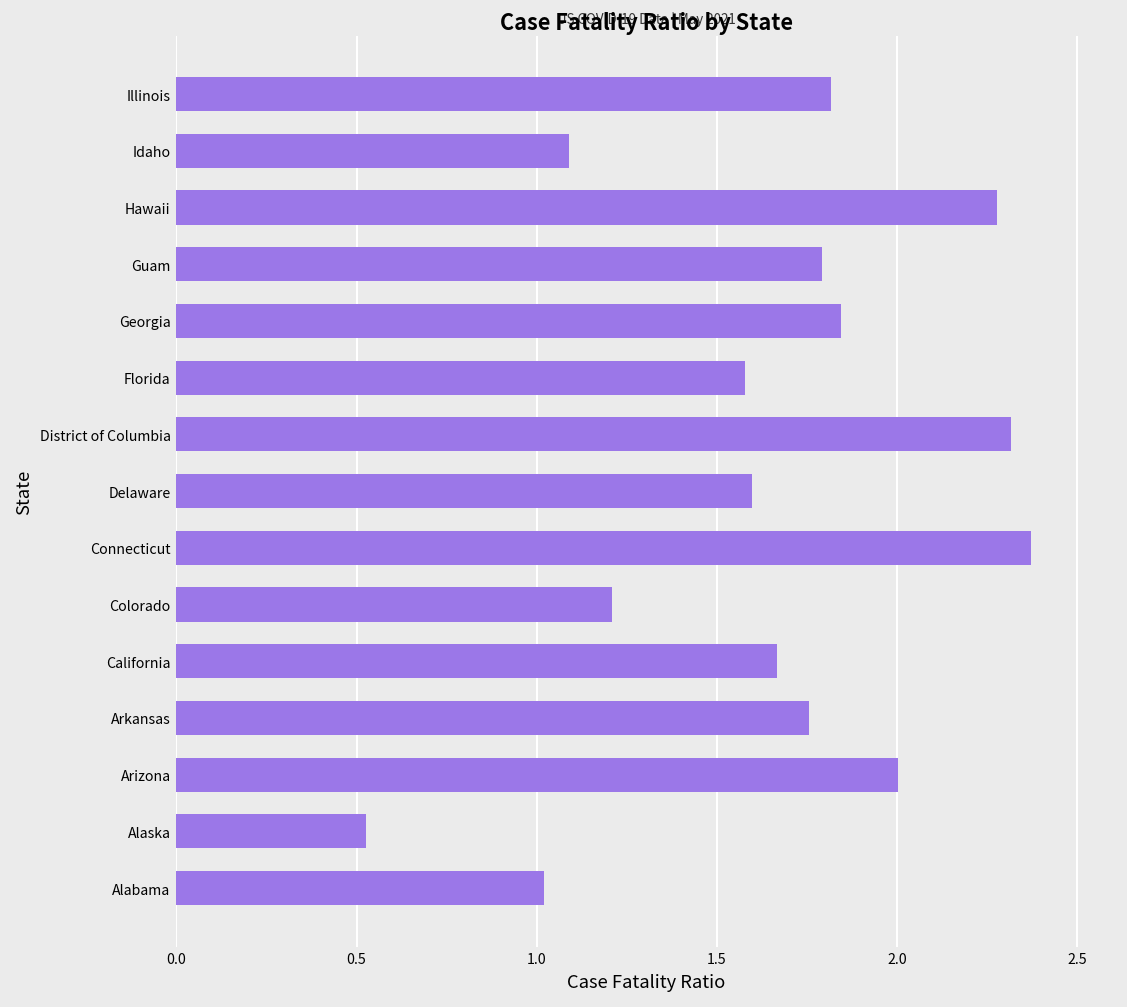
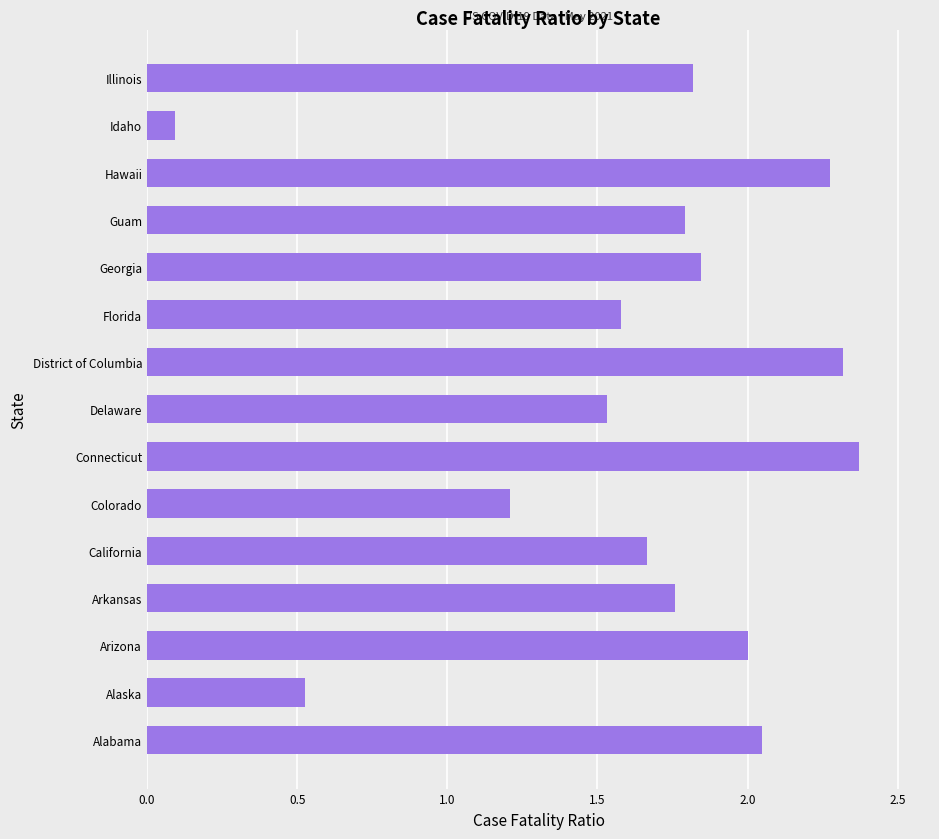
Idaho: 1.09 -> 0.09
Delaware: 1.60 -> 1.53
Alabama: 1.02 -> 2.05
